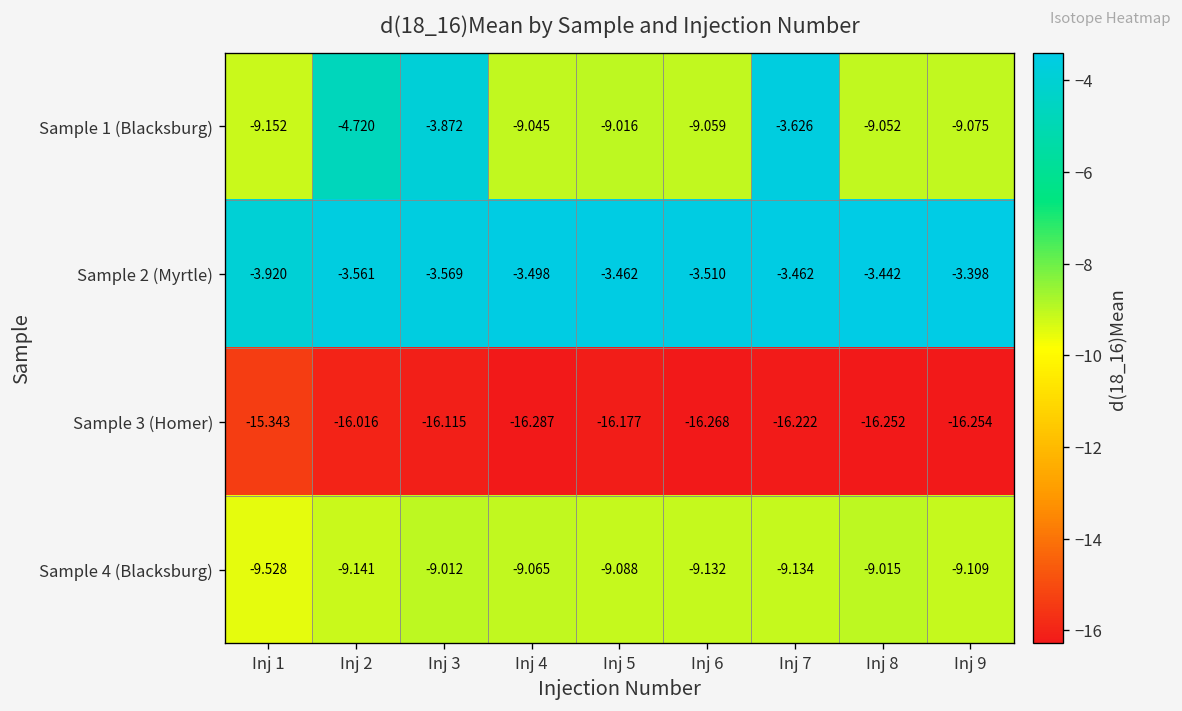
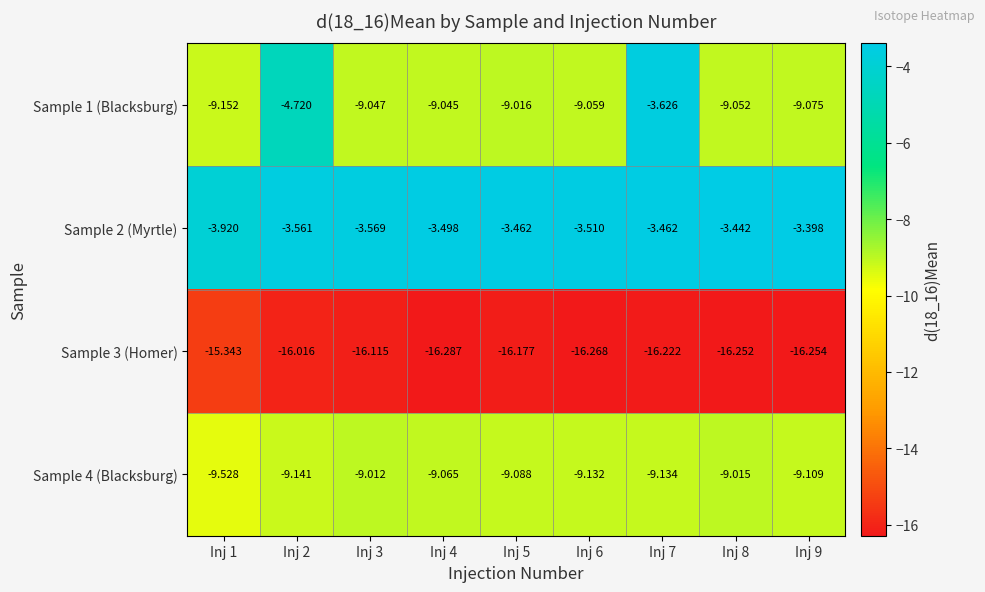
Sample 1 (Blacksburg), Inj 3: -3.872 -> -9.047
